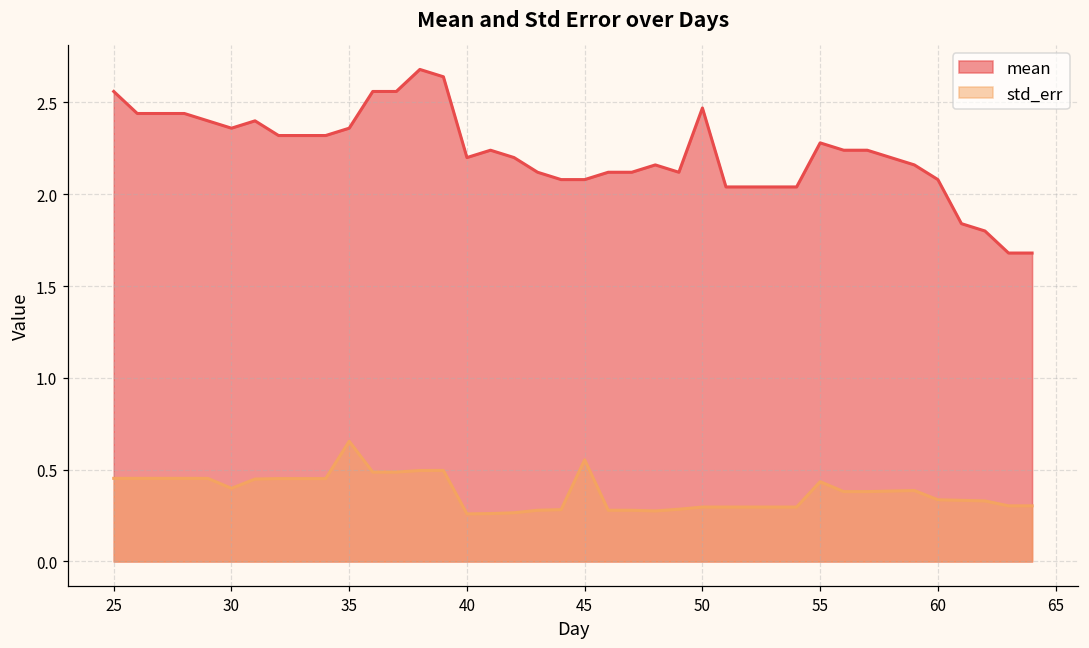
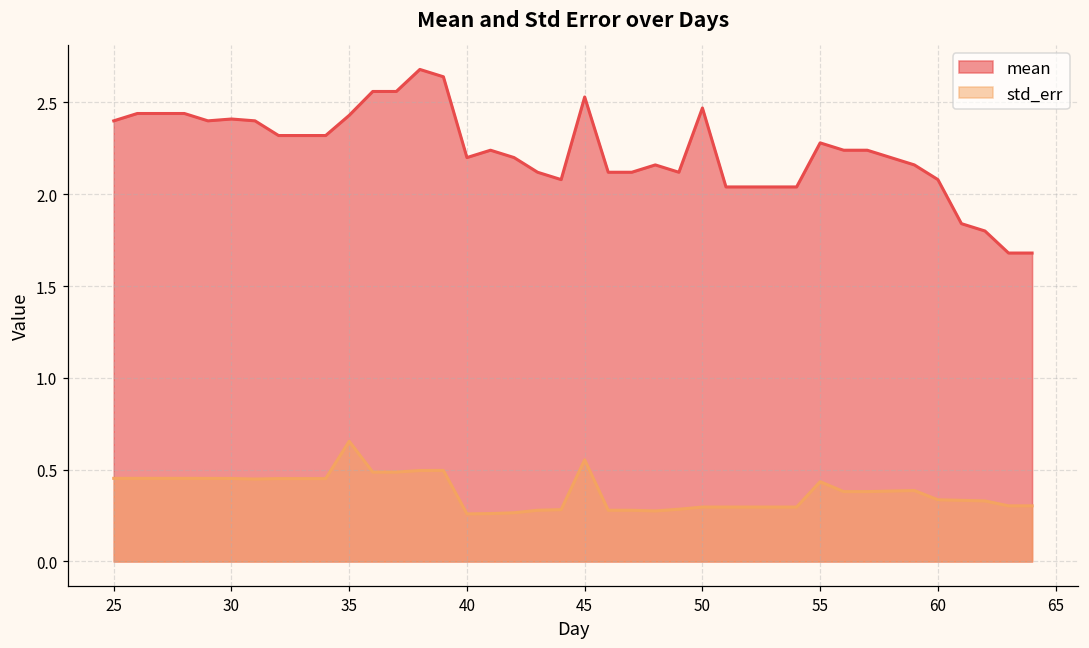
mean, 25: 2.56 -> 2.40
mean, 30: 2.36 -> 2.41
std_err, 30: 0.40 -> 0.45
mean, 35: 2.36 -> 2.43
mean, 45: 2.08 -> 2.53
